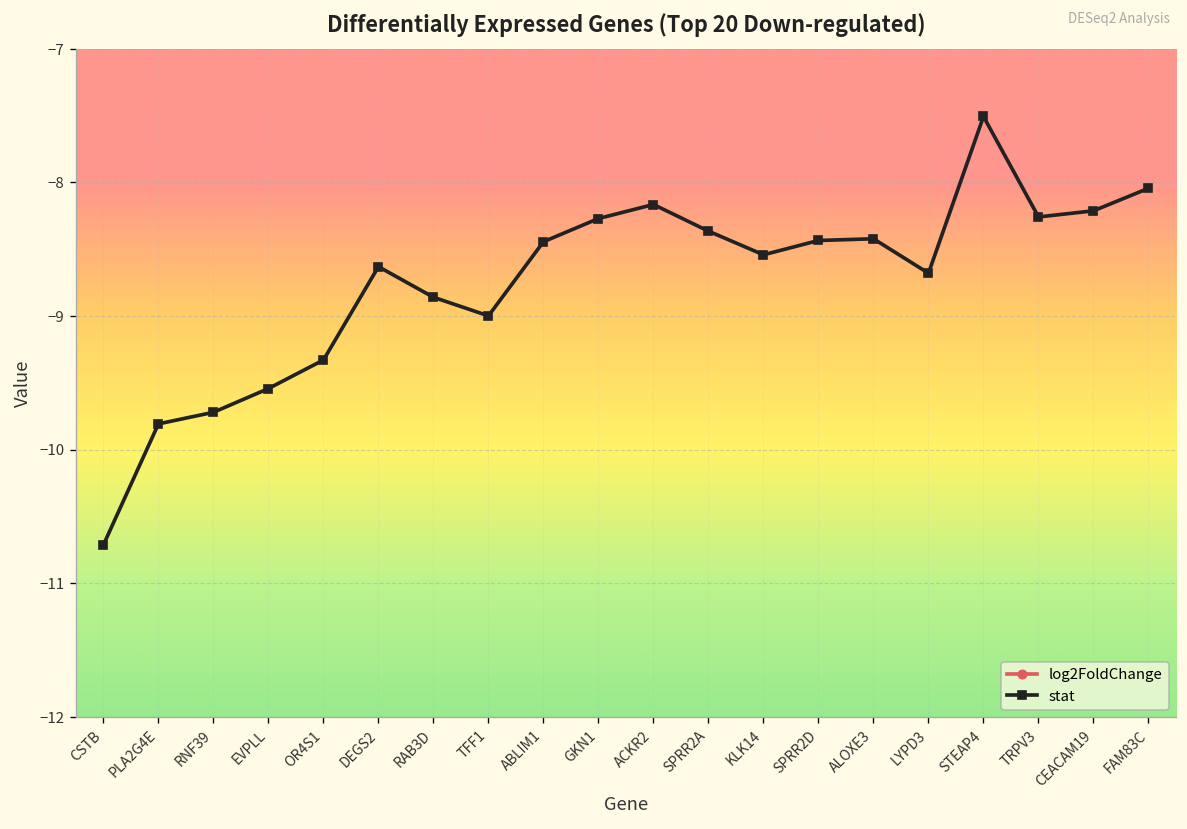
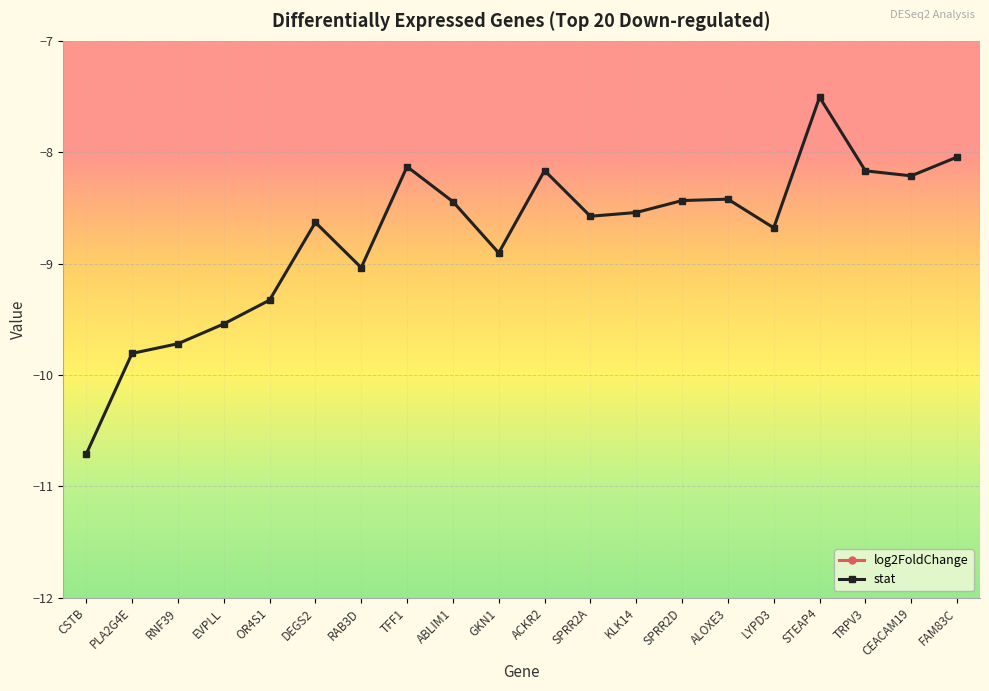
stat, RAB3D: -8.86 -> -9.04
stat, TFF1: -9.00 -> -8.13
stat, GKN1: -8.27 -> -8.90
stat, SPRR2A: -8.36 -> -8.57
stat, TRPV3: -8.26 -> -8.17
